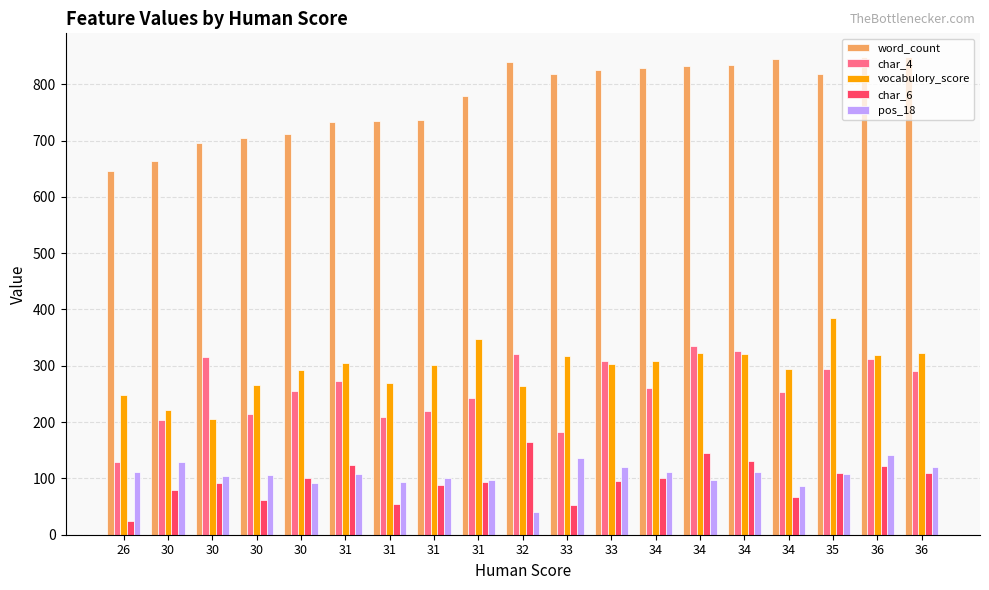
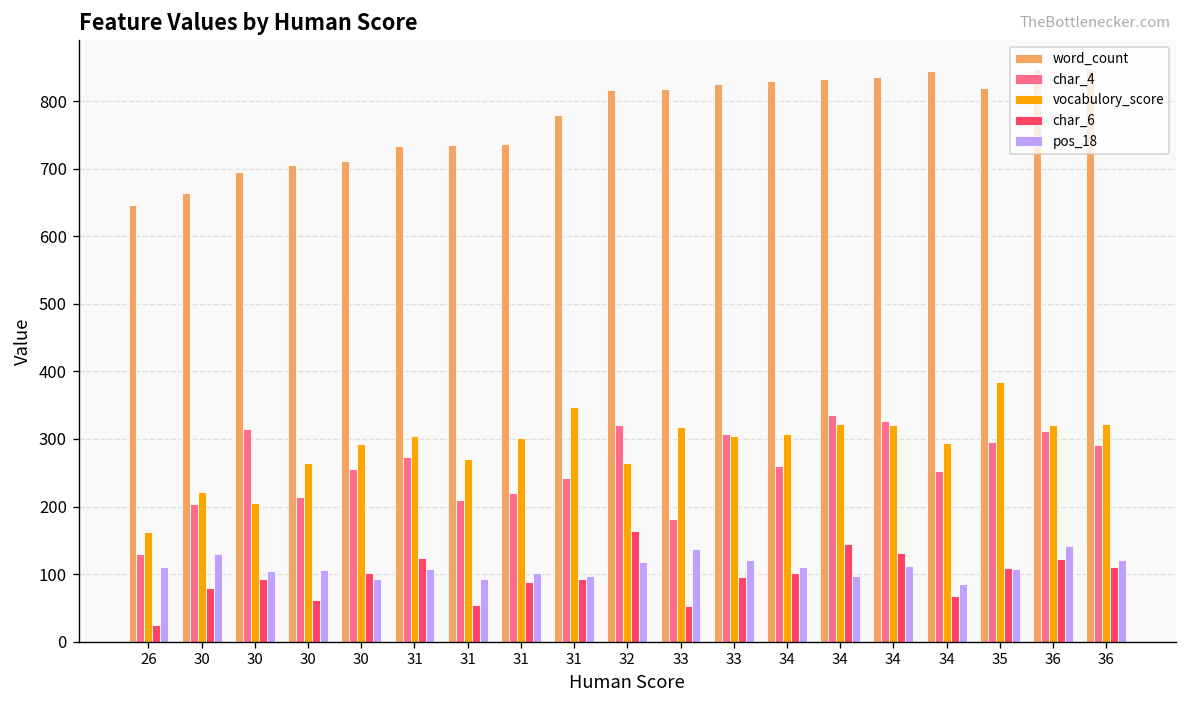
vocabulory_score, 26: 250 -> 160
word_count, 32: 840 -> 820
pos_18, 32: 40 -> 120
